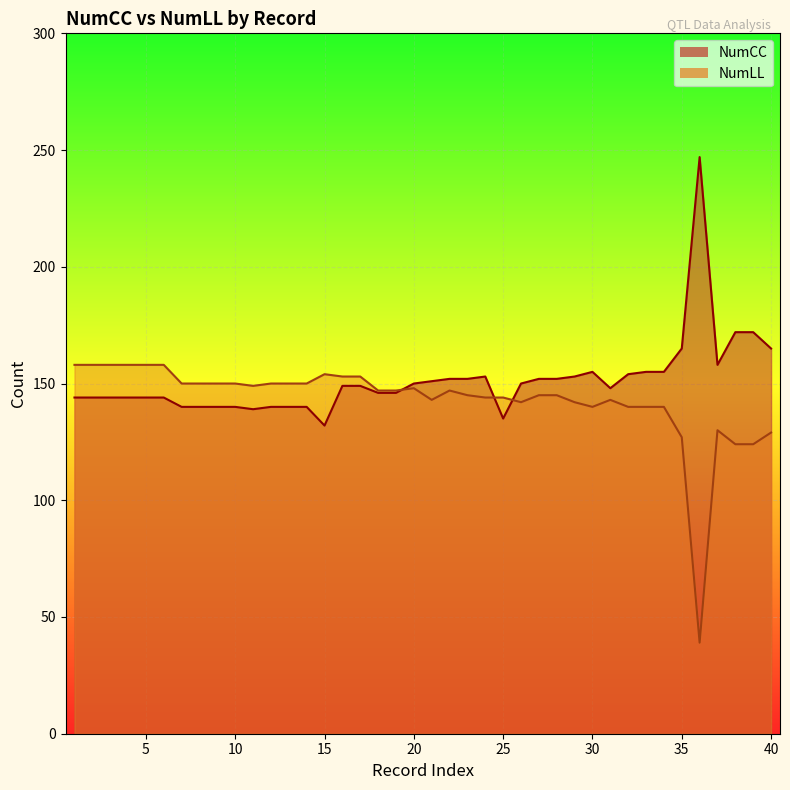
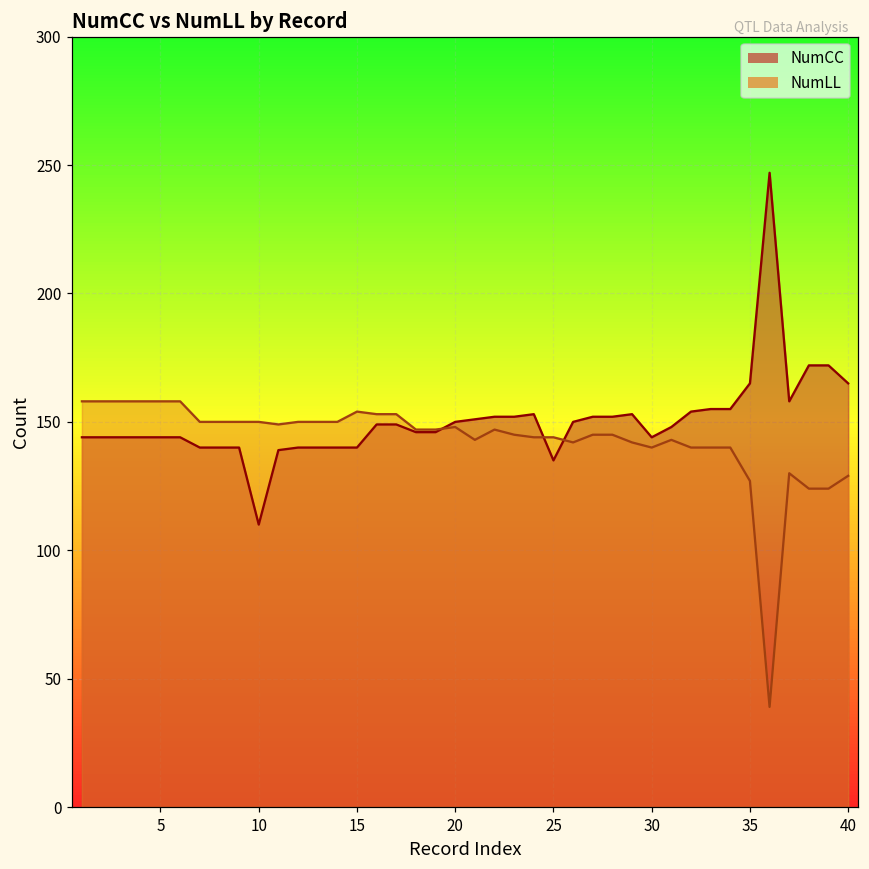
NumCC, 10: 140 -> 110
NumCC, 15: 132 -> 140
NumCC, 30: 155 -> 144
